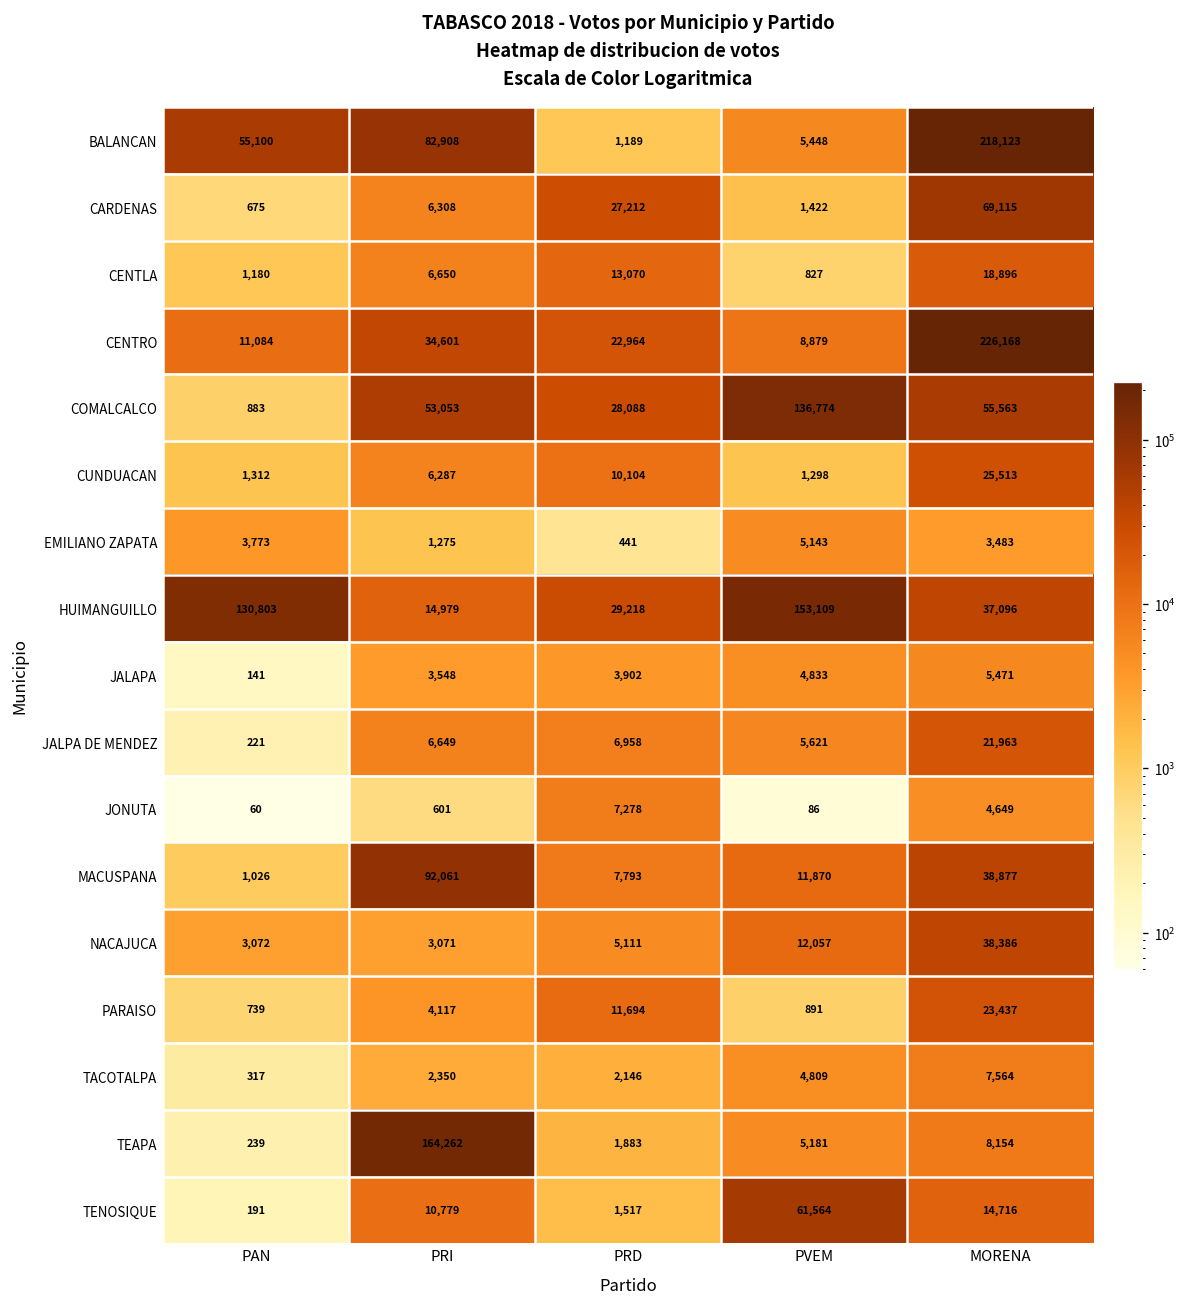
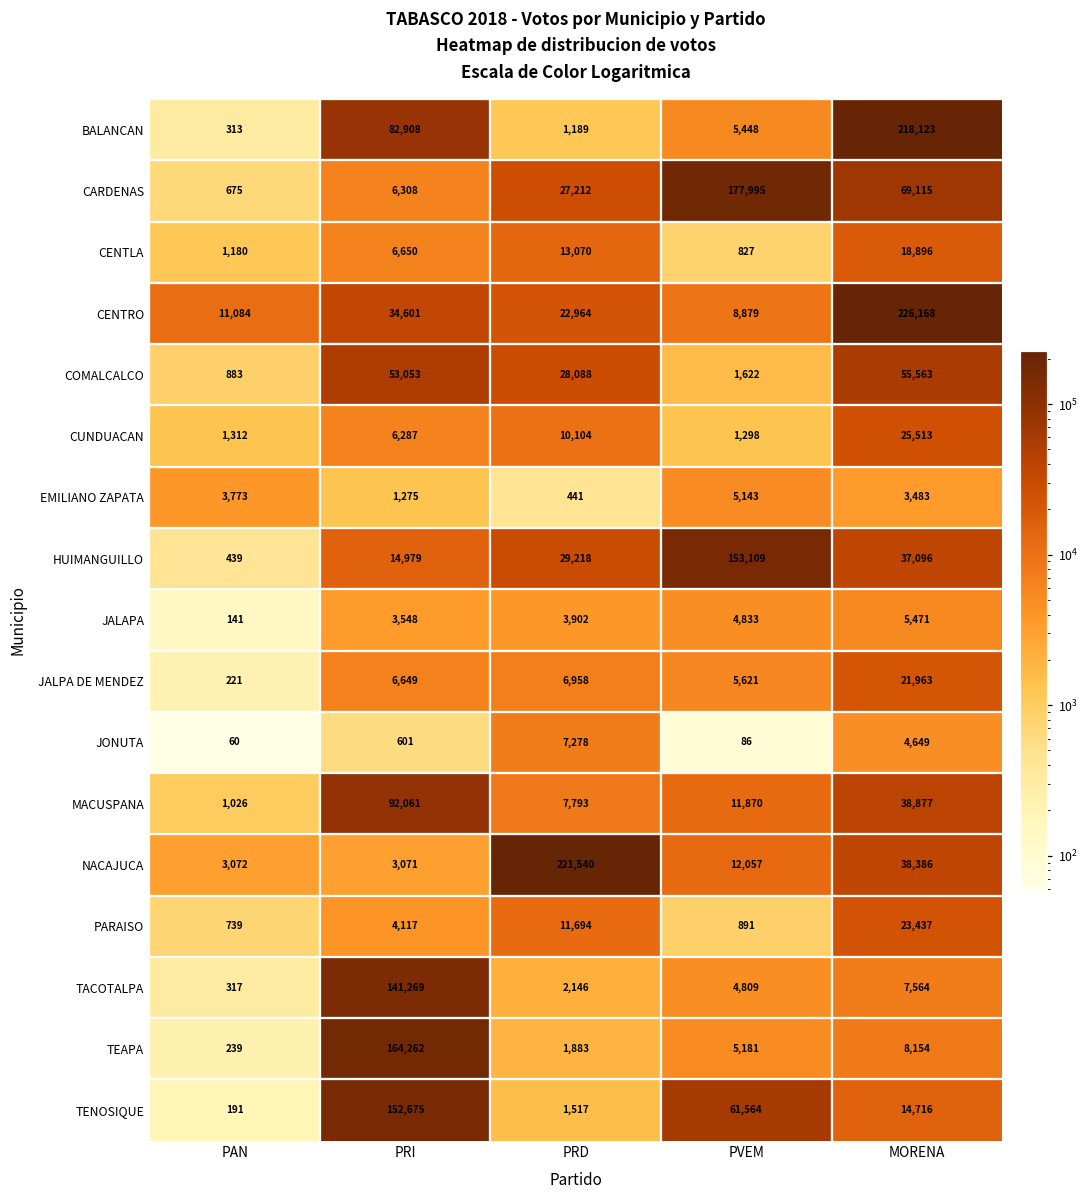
BALANCAN, PAN: 55,100 -> 313
CARDENAS, PVEM: 1,422 -> 177,995
COMALCALCO, PVEM: 136,774 -> 1,622
HUIMANGUILLO, PAN: 130,803 -> 439
NACAJUCA, PRD: 5,111 -> 221,540
TACOTALPA, PRI: 2,350 -> 141,269
TENOSIQUE, PRI: 10,779 -> 152,675
